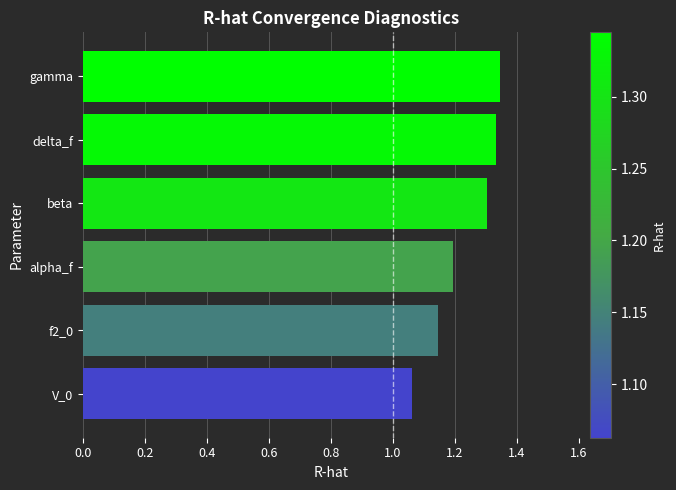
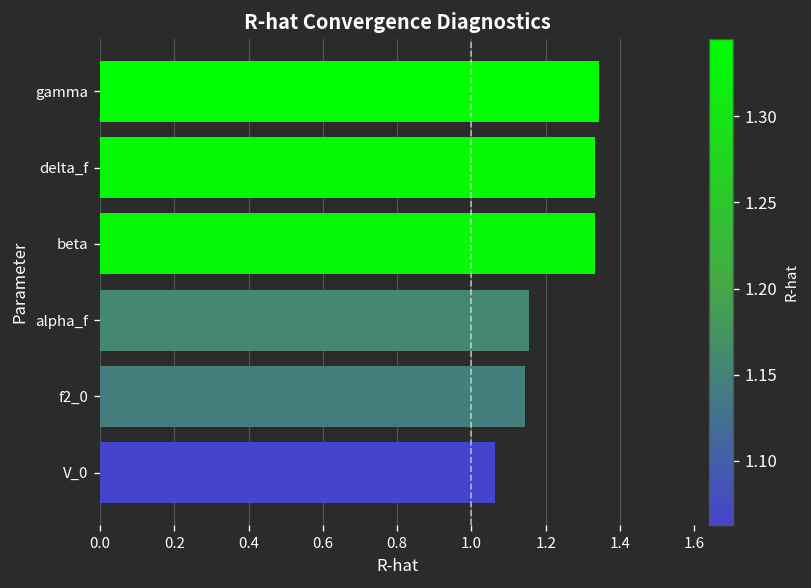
beta: 1.30 -> 1.33
alpha_f: 1.19 -> 1.16
